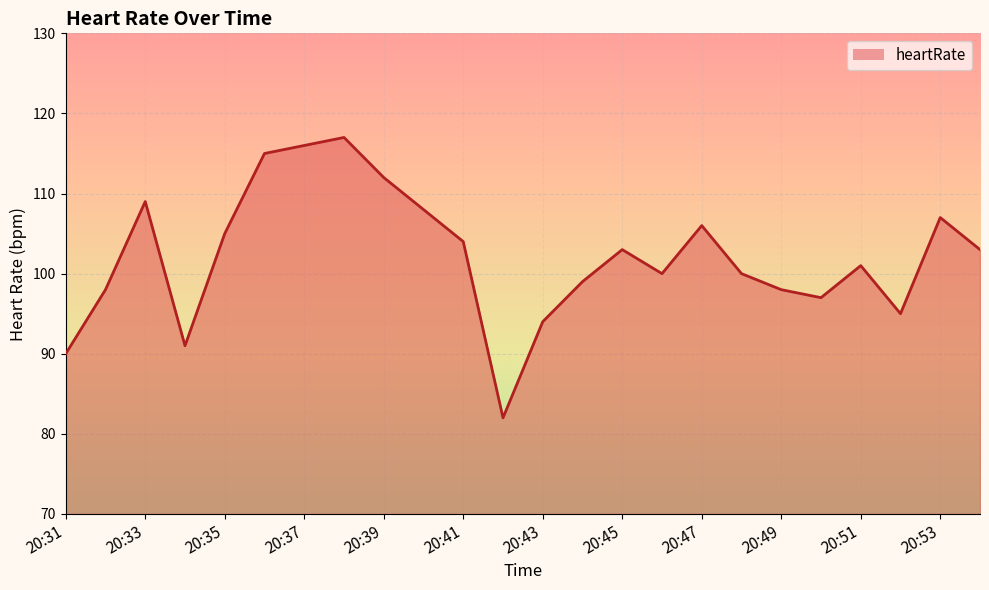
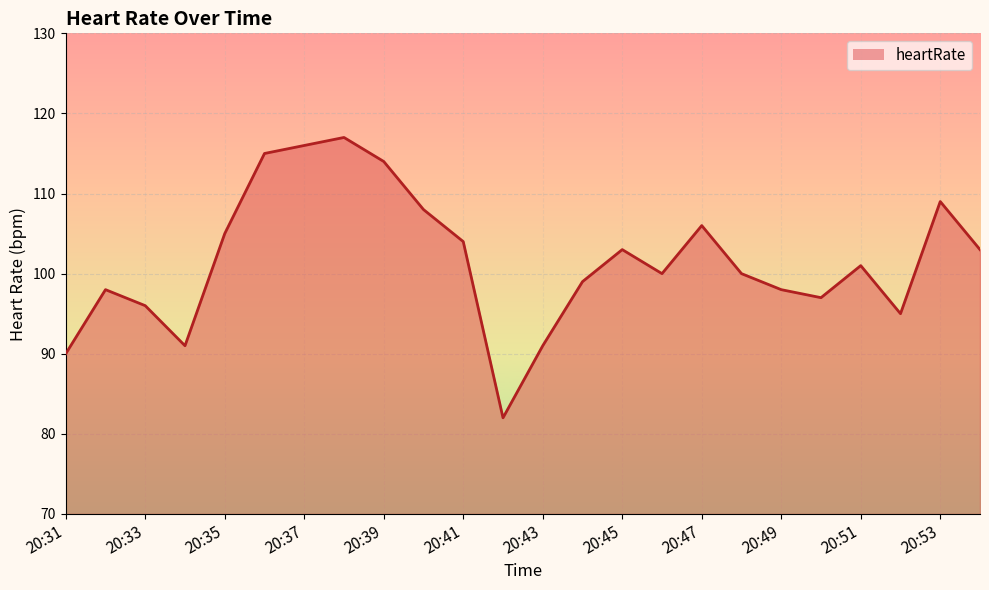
20:33: 109 -> 96
20:39: 112 -> 114
20:43: 94 -> 91
20:53: 107 -> 109
